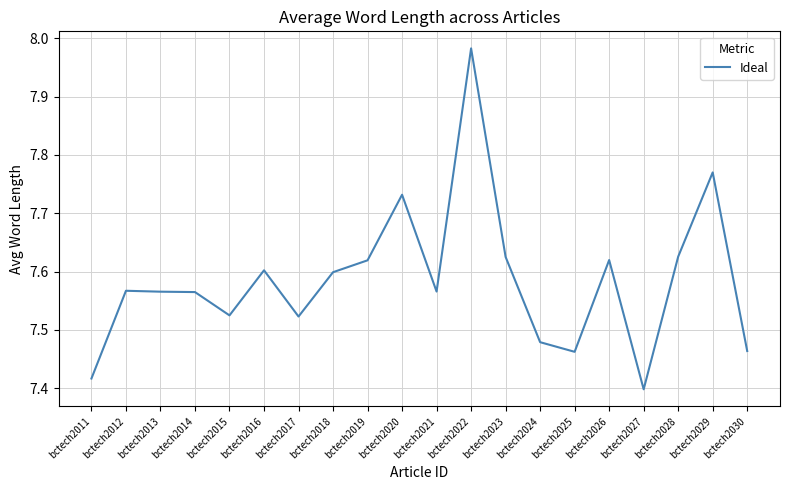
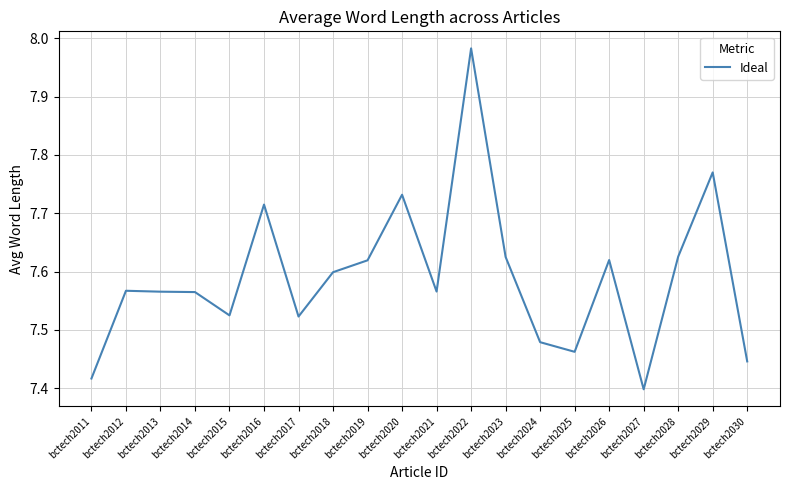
bctech2016: 7.60 -> 7.71
bctech2030: 7.46 -> 7.45
